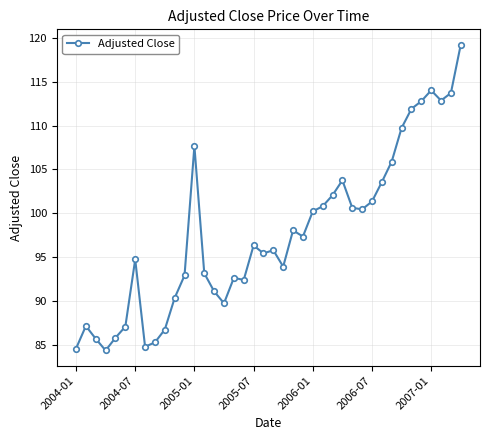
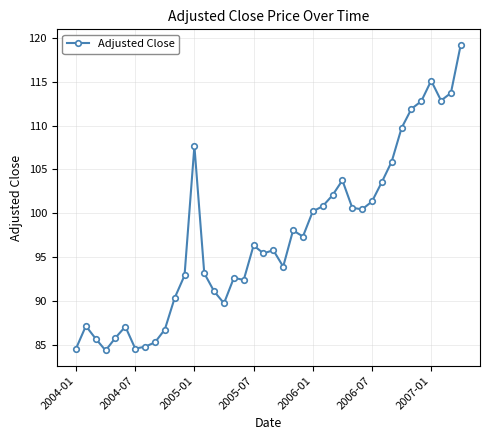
2004-07: 95 -> 85
2007-01: 114 -> 115
